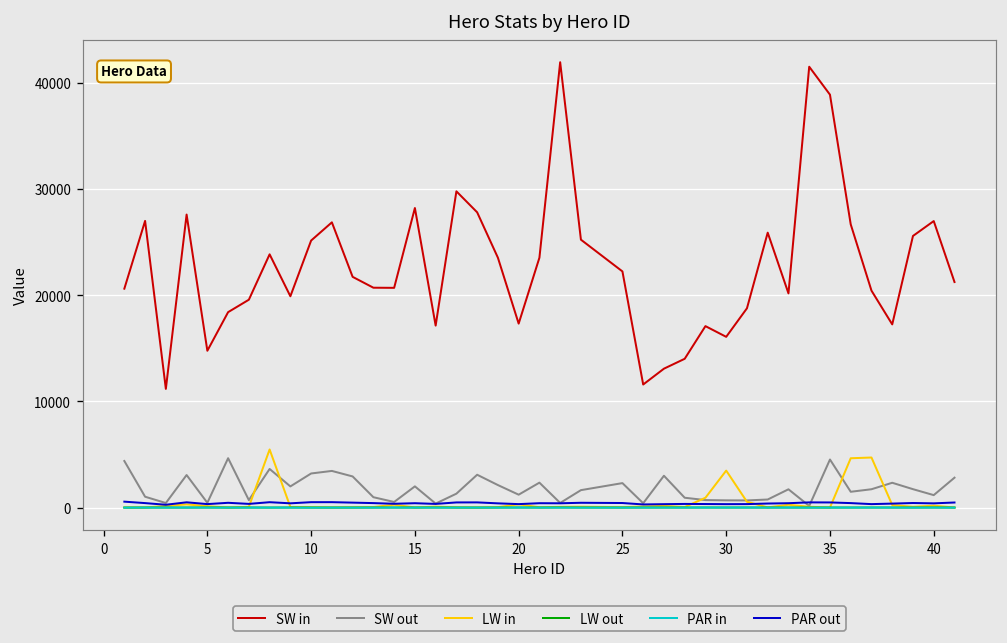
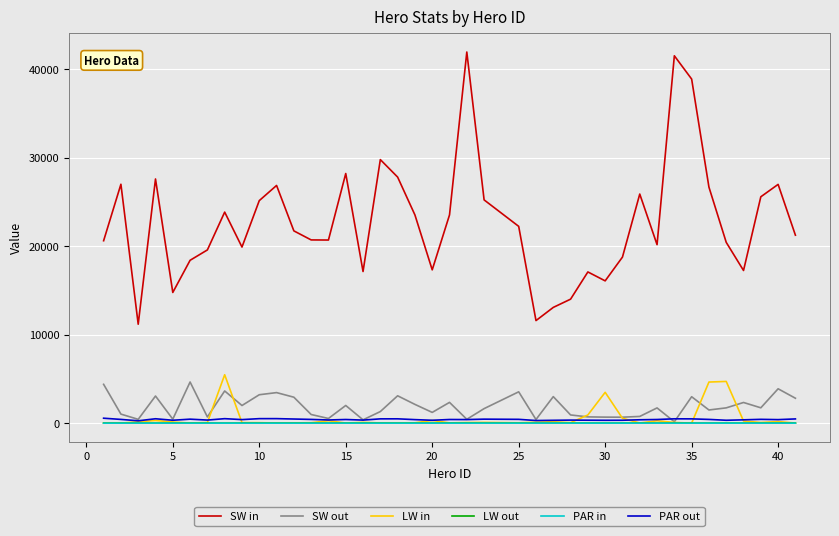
SW out, 25: 2000 -> 4000
SW out, 35: 5000 -> 3000
SW out, 40: 1000 -> 4000
